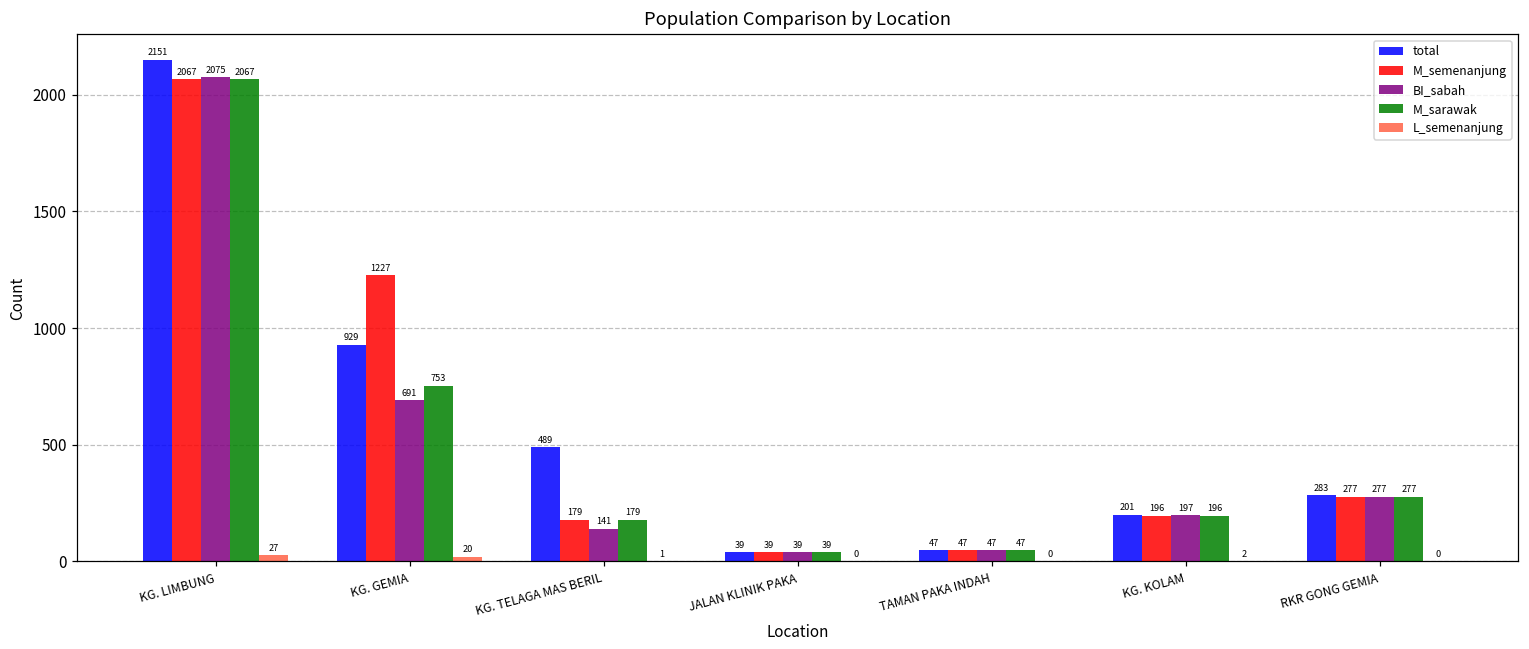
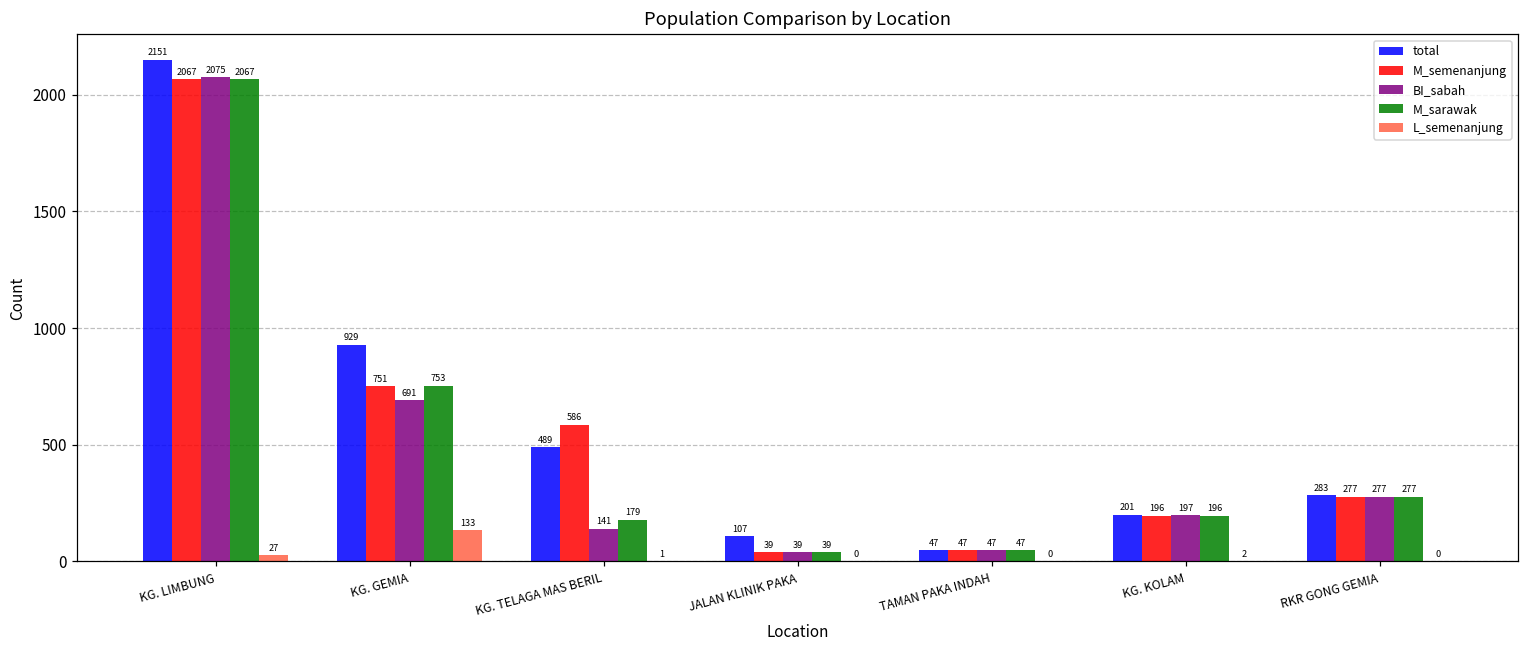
M_semenanjung, KG. GEMIA: 1227 -> 751
L_semenanjung, KG. GEMIA: 20 -> 133
M_semenanjung, KG. TELAGA MAS BERIL: 179 -> 586
total, JALAN KLINIK PAKA: 39 -> 107
